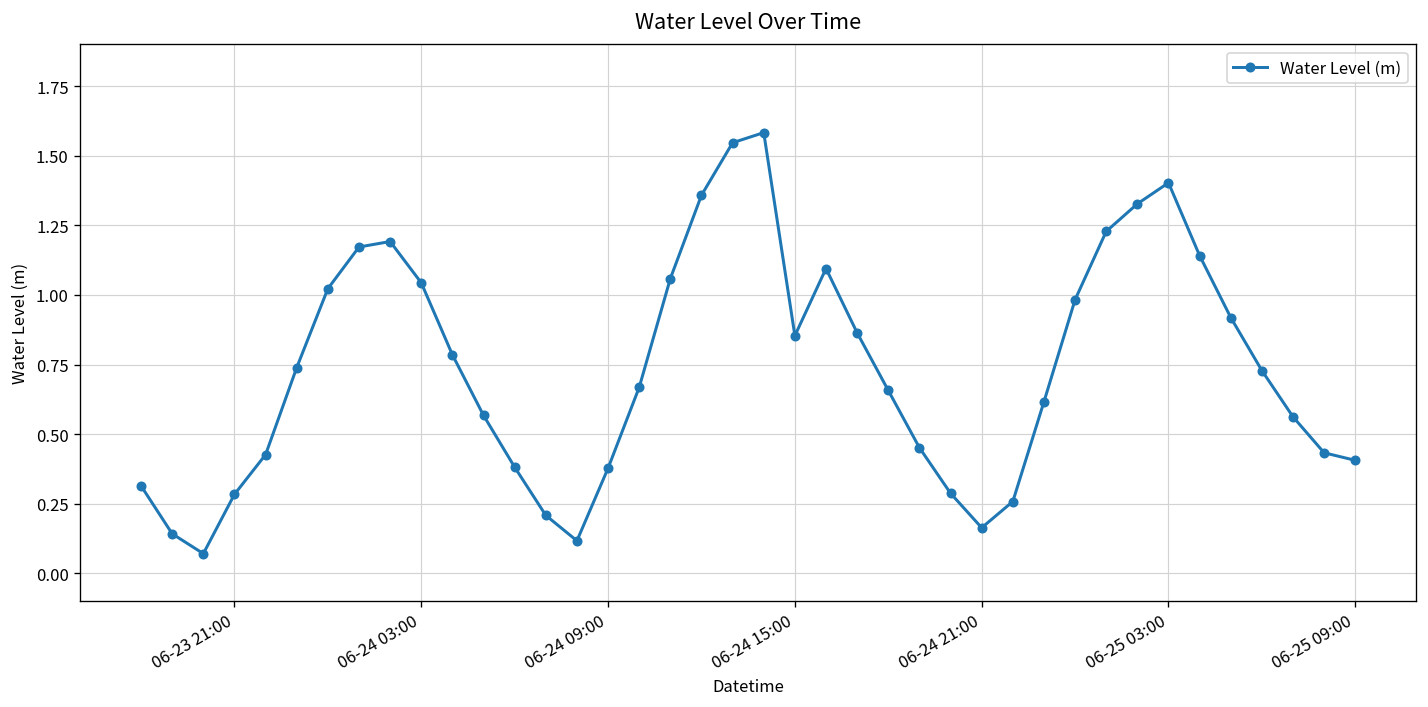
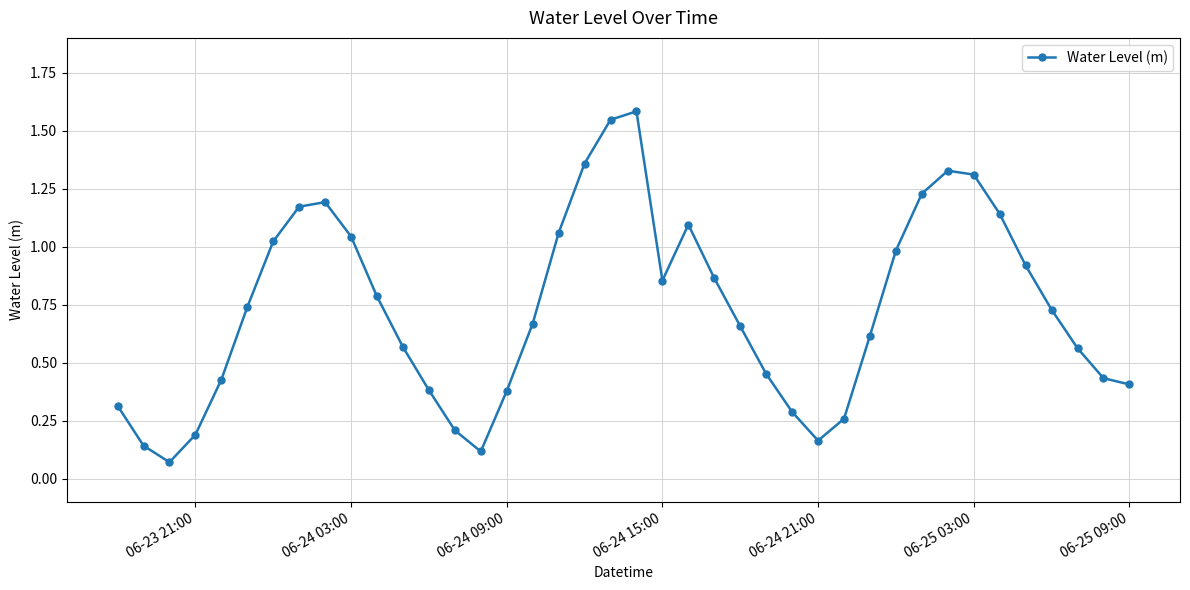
06-23 21:00: 0.28 -> 0.19
06-25 03:00: 1.40 -> 1.31
